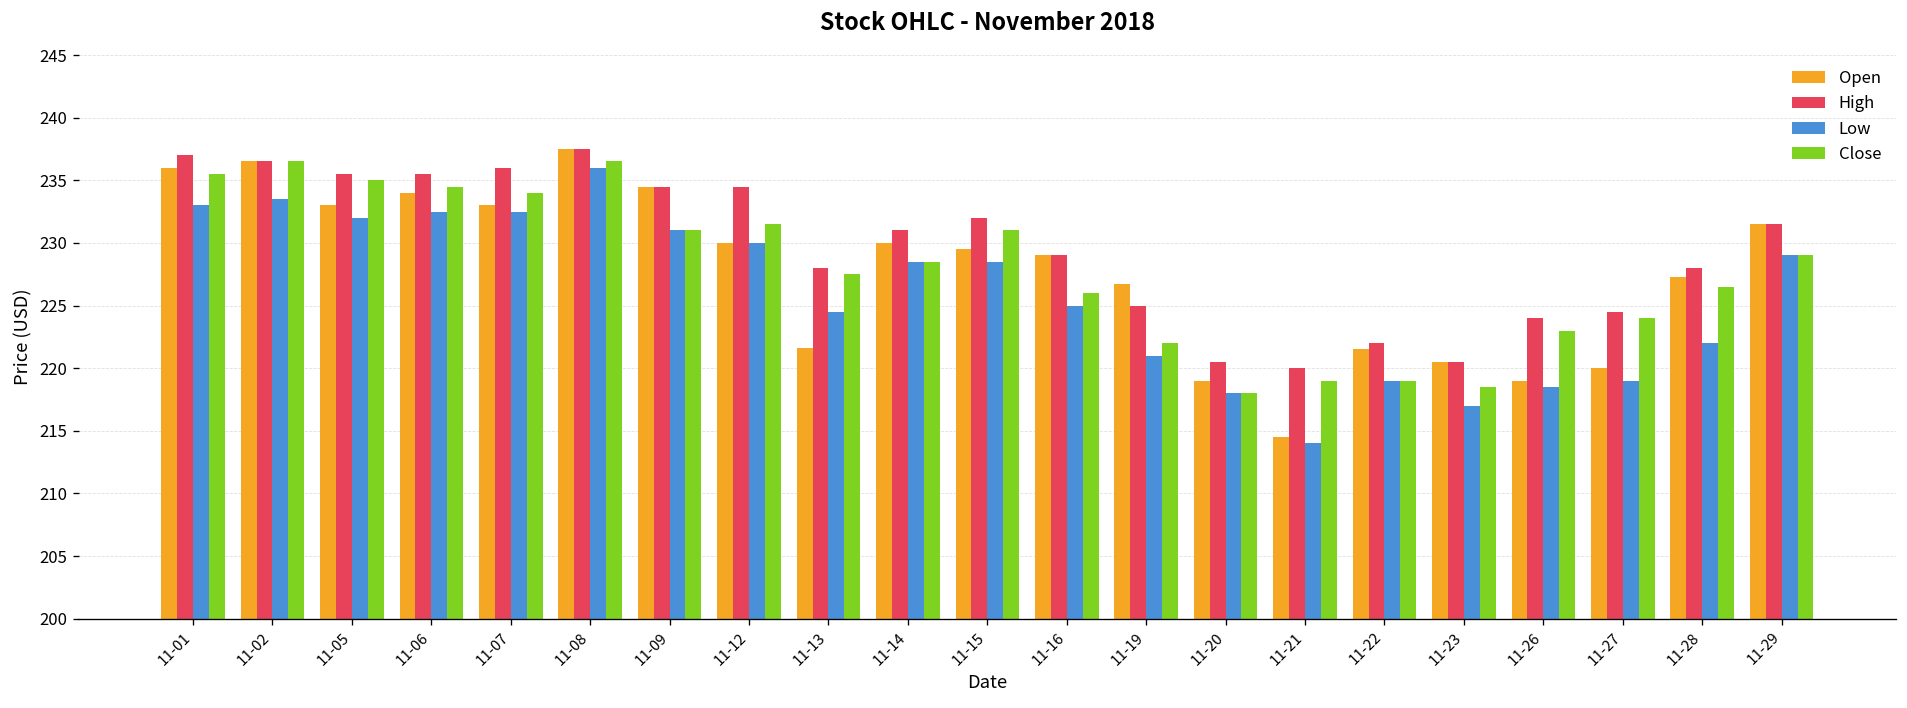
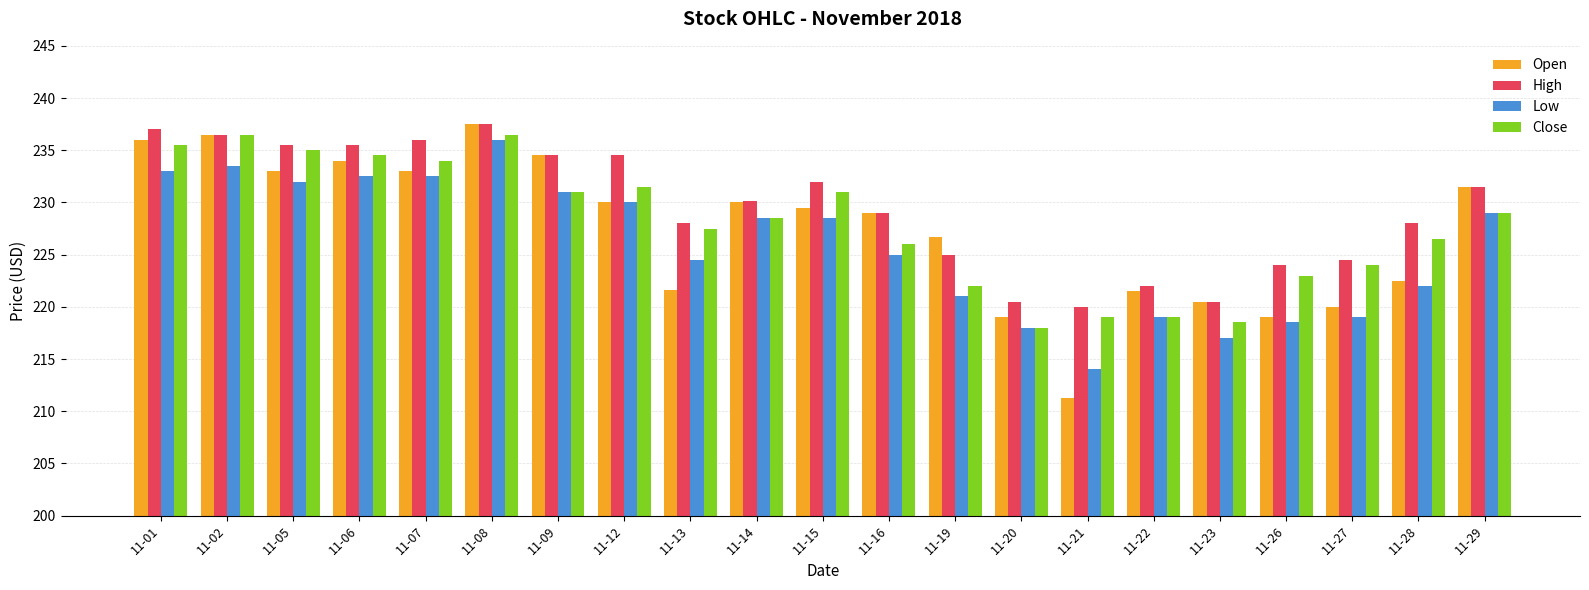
High, 11-14: 231.0 -> 230.1
Open, 11-21: 214.5 -> 211.3
Open, 11-28: 227.3 -> 222.5
